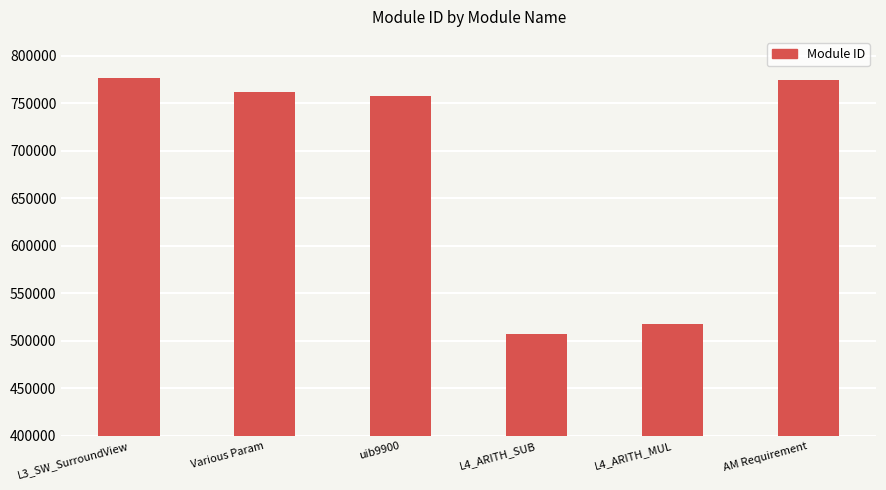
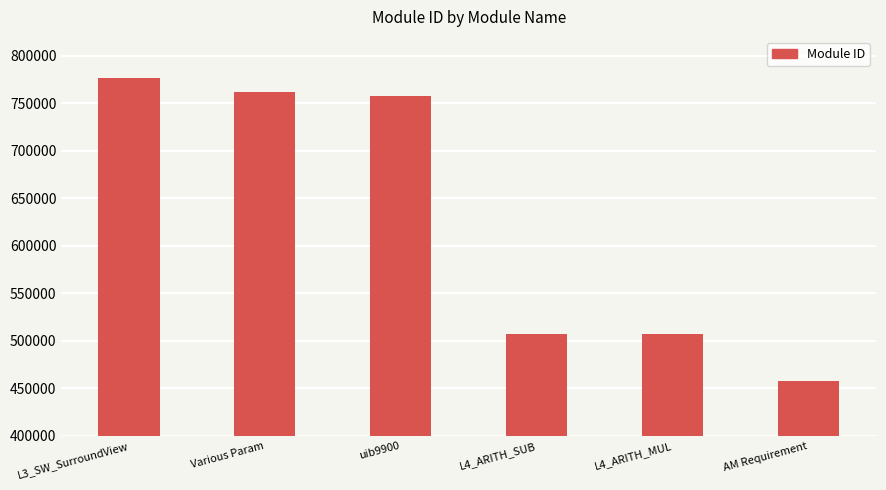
L4_ARITH_MUL: 520000 -> 510000
AM Requirement: 770000 -> 460000
